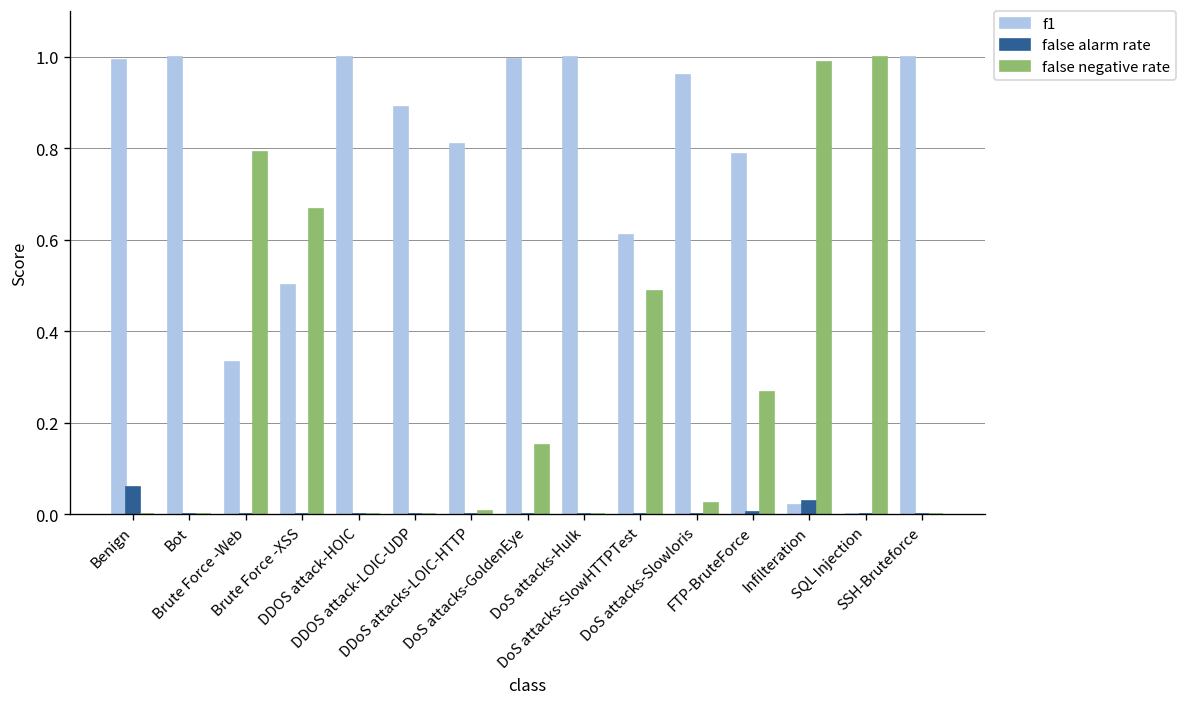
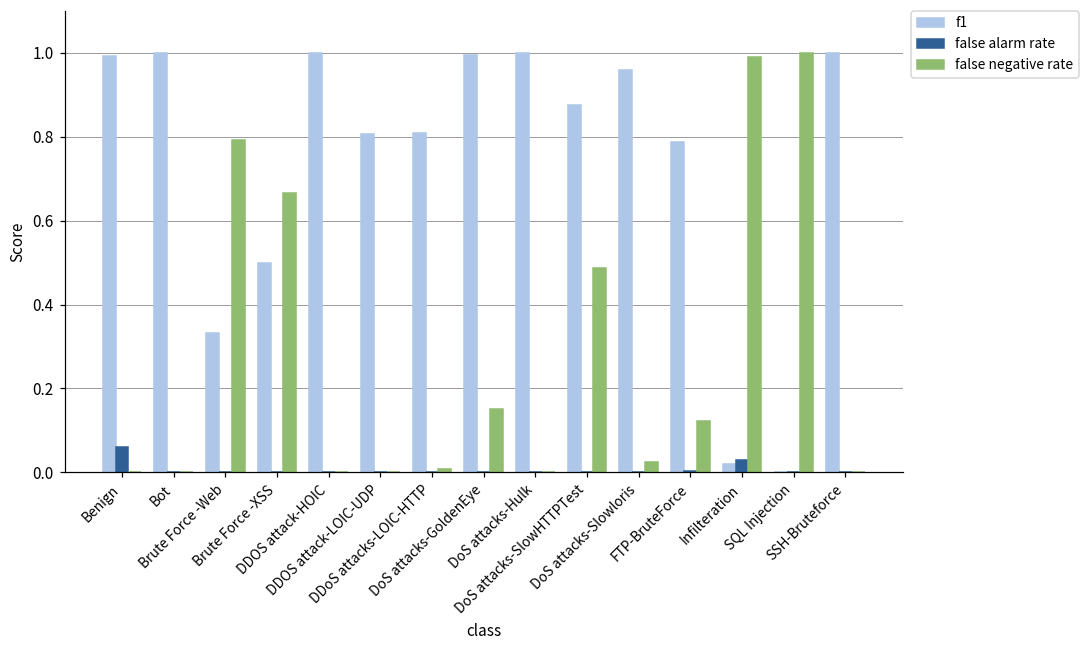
f1, DDOS attack-LOIC-UDP: 0.89 -> 0.81
f1, DoS attacks-SlowHTTPTest: 0.61 -> 0.87
false negative rate, FTP-BruteForce: 0.27 -> 0.12
